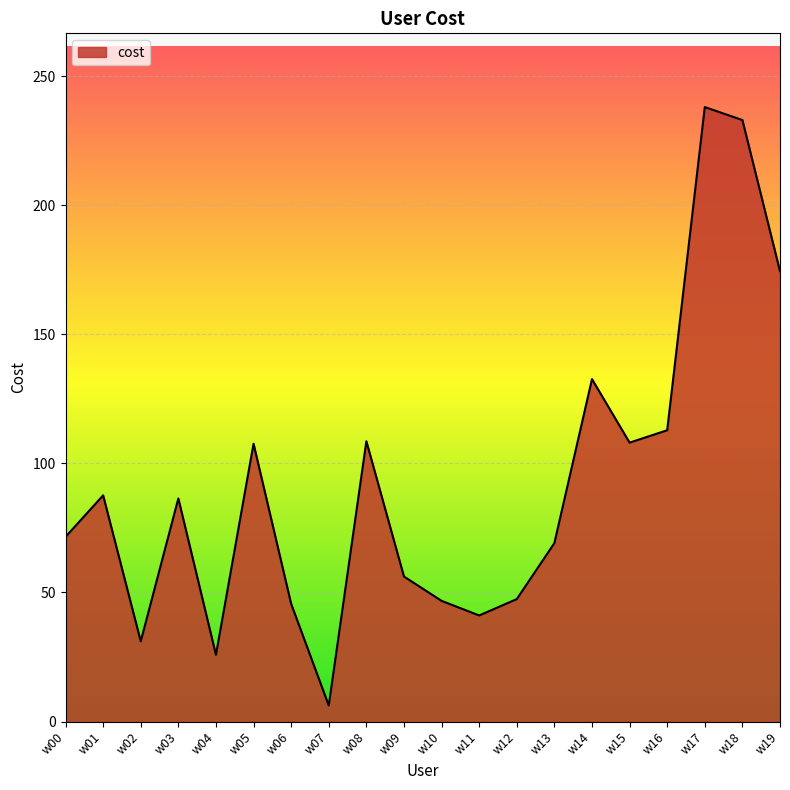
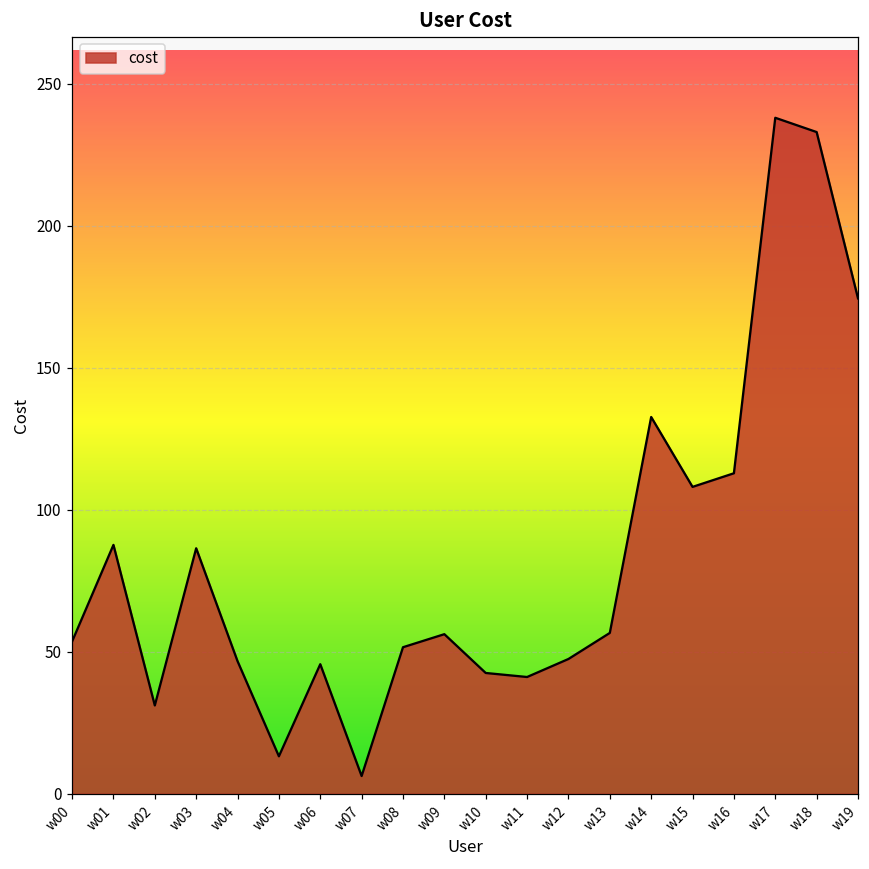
w00: 72 -> 54
w04: 26 -> 47
w05: 108 -> 13
w08: 109 -> 52
w10: 47 -> 43
w13: 69 -> 57
